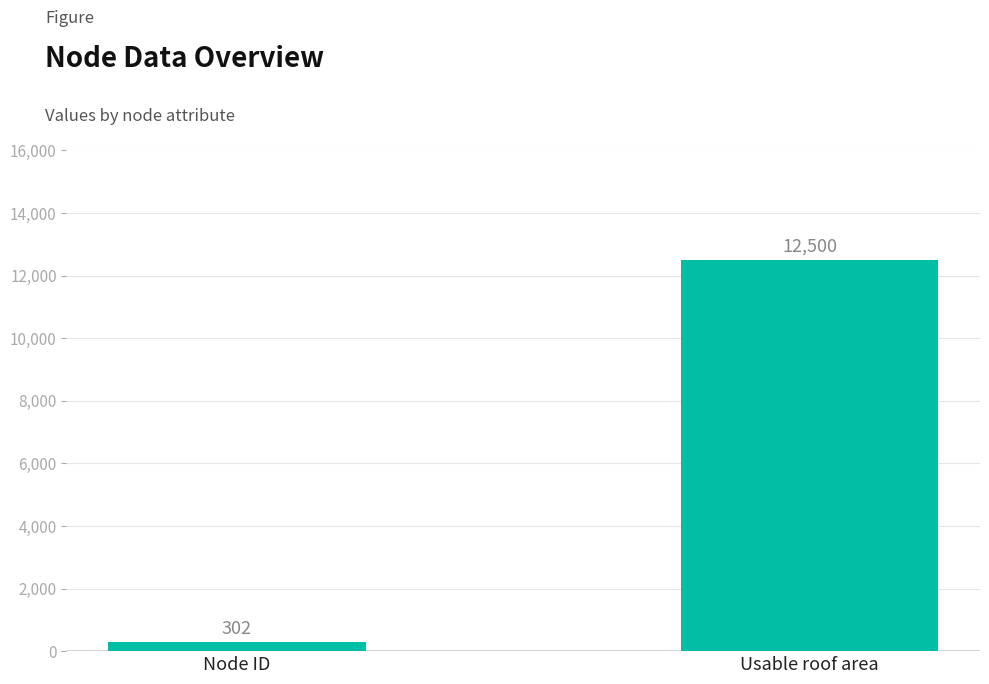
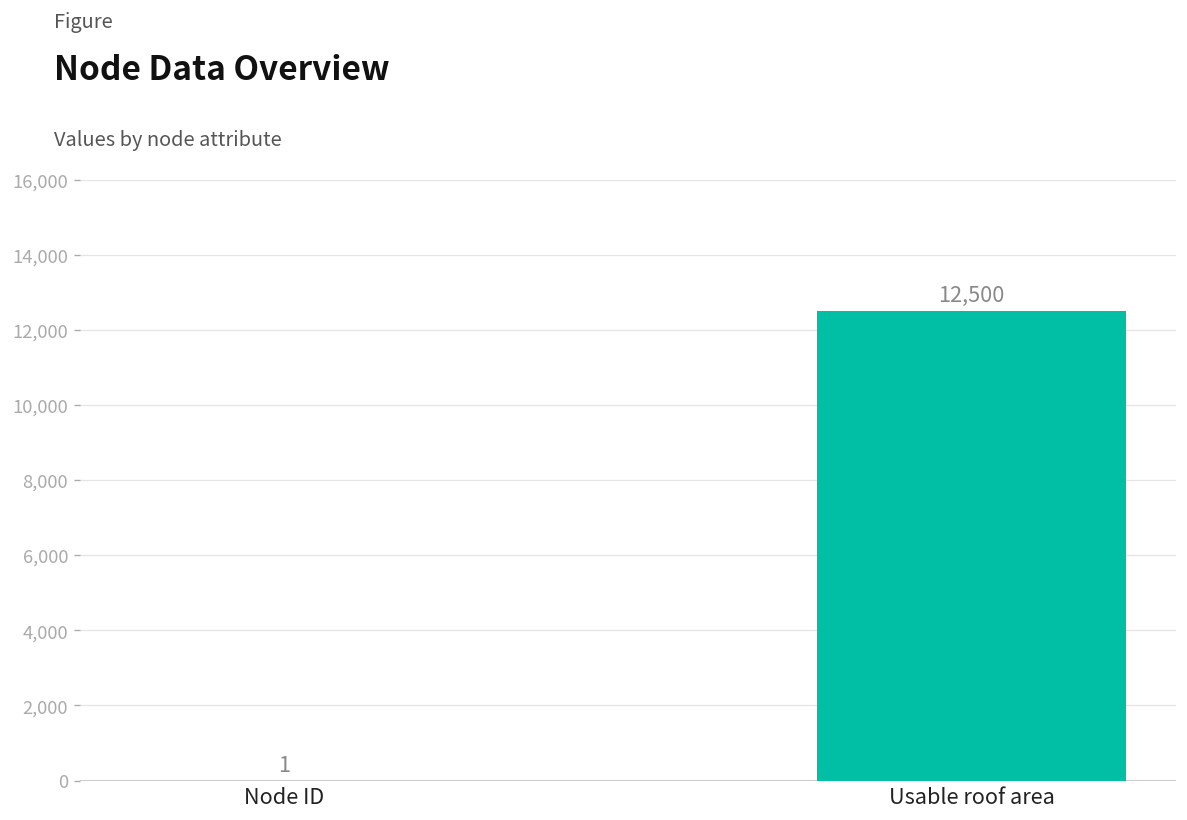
Node ID: 302 -> 1
